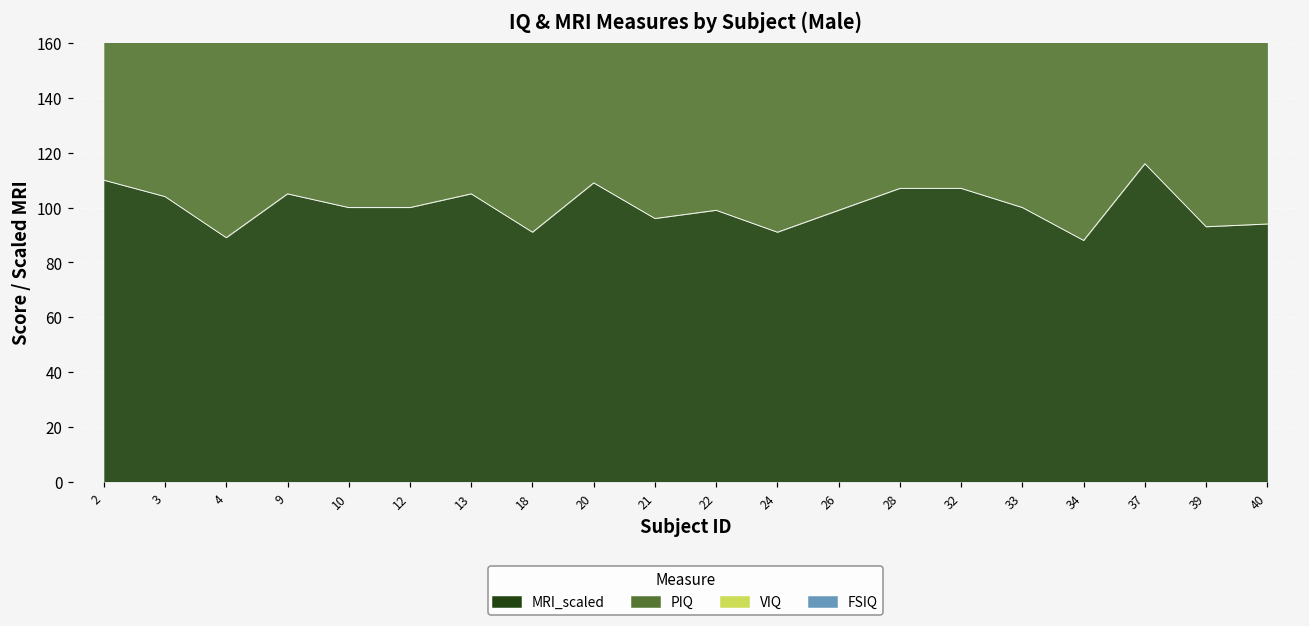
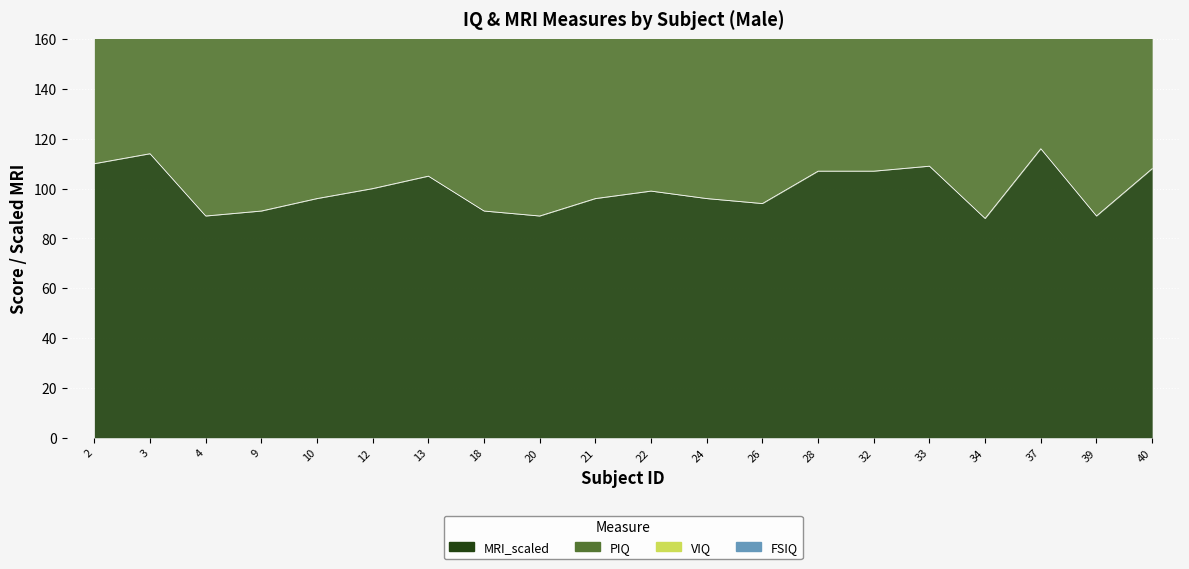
MRI_scaled, 3: 104 -> 114
MRI_scaled, 9: 105 -> 91
MRI_scaled, 10: 100 -> 96
MRI_scaled, 20: 109 -> 89
MRI_scaled, 24: 91 -> 96
MRI_scaled, 26: 99 -> 94
MRI_scaled, 33: 100 -> 109
MRI_scaled, 39: 93 -> 89
MRI_scaled, 40: 94 -> 108
